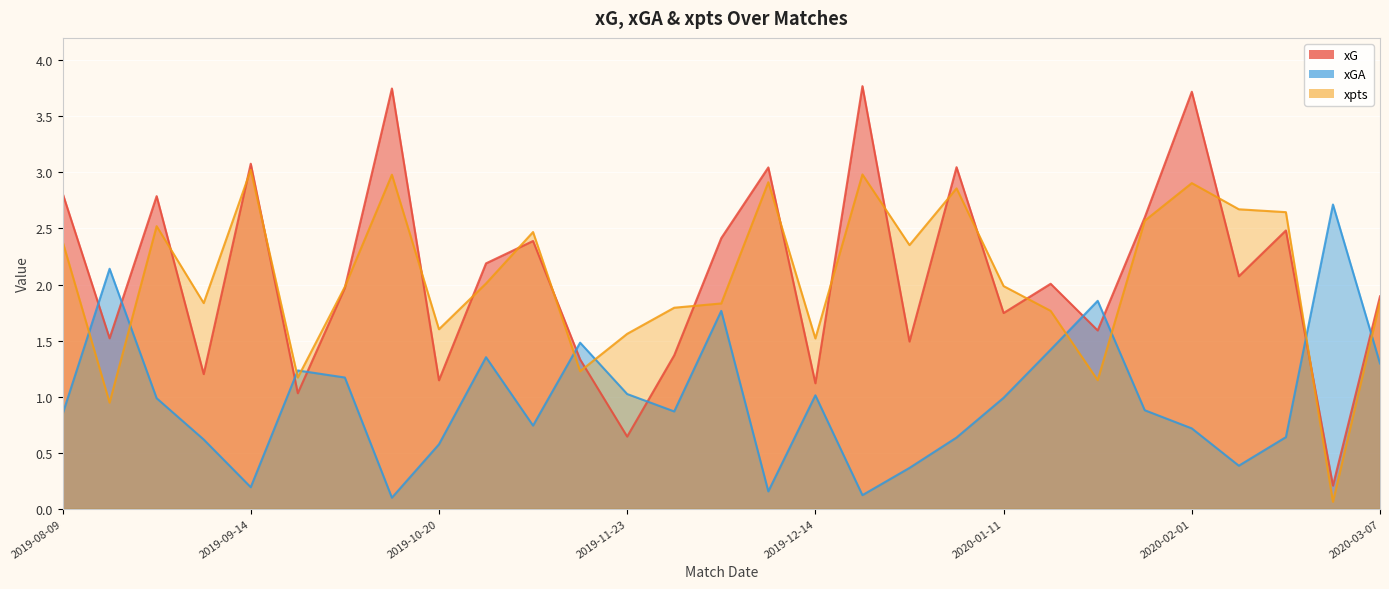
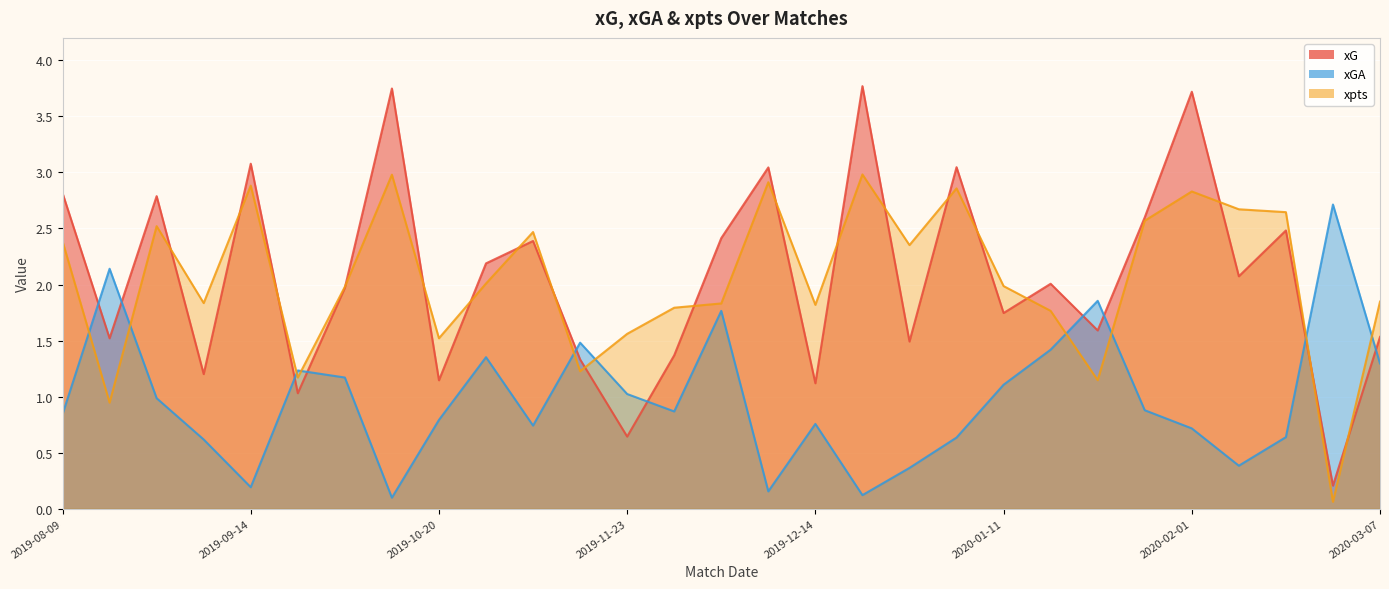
xpts, 2019-09-14: 3.02 -> 2.88
xGA, 2019-10-20: 0.57 -> 0.79
xpts, 2019-10-20: 1.60 -> 1.52
xGA, 2019-12-14: 1.01 -> 0.76
xpts, 2019-12-14: 1.52 -> 1.82
xGA, 2020-01-11: 0.99 -> 1.11
xpts, 2020-02-01: 2.90 -> 2.83
xG, 2020-03-07: 1.89 -> 1.53
